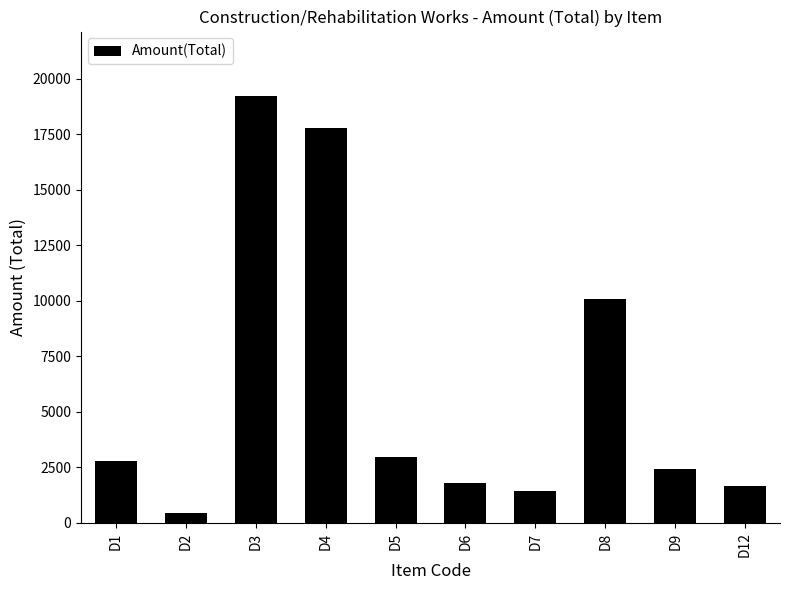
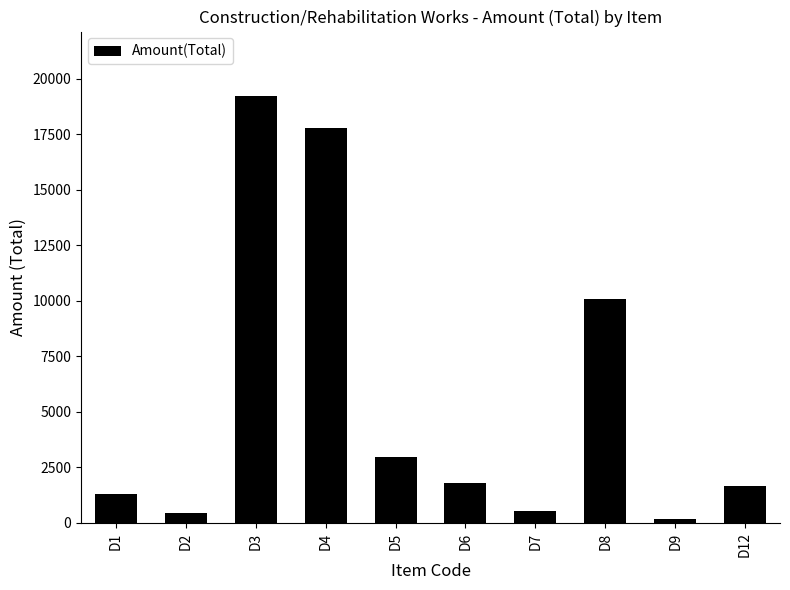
D1: 2800 -> 1300
D7: 1400 -> 500
D9: 2400 -> 200
